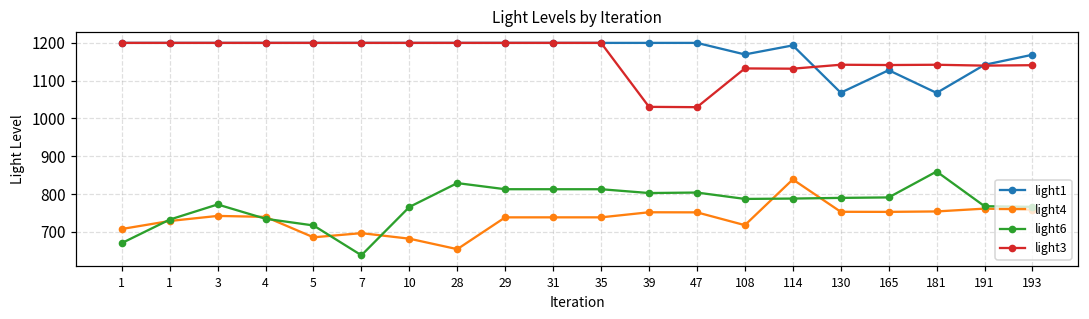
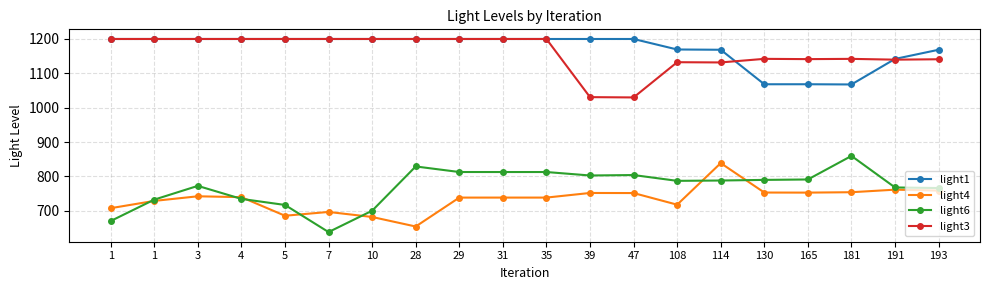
light6, 10: 770 -> 700
light1, 114: 1190 -> 1170
light1, 165: 1130 -> 1070
